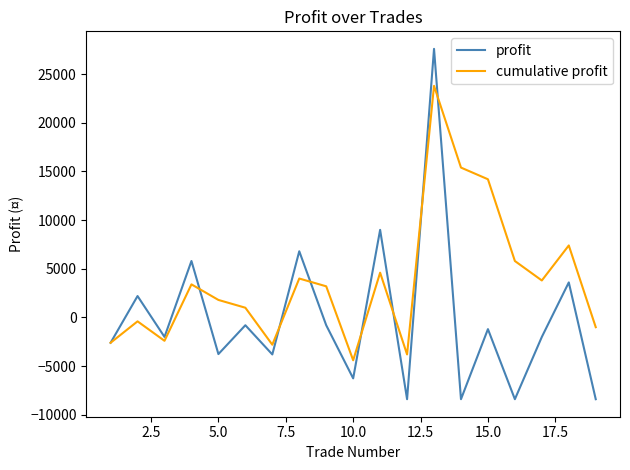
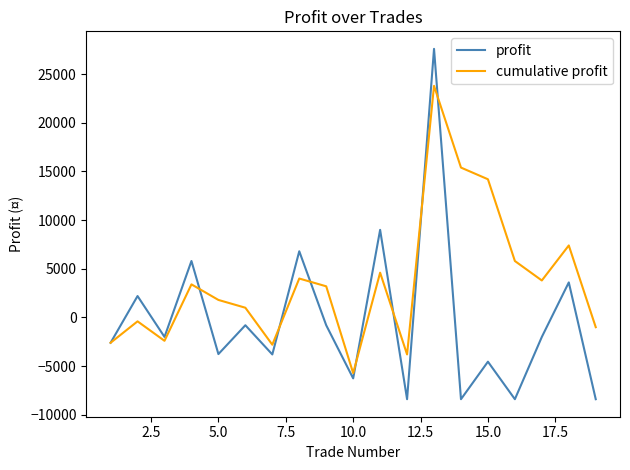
cumulative profit, 10.0: -4000 -> -6000
profit, 15.0: -1000 -> -5000
